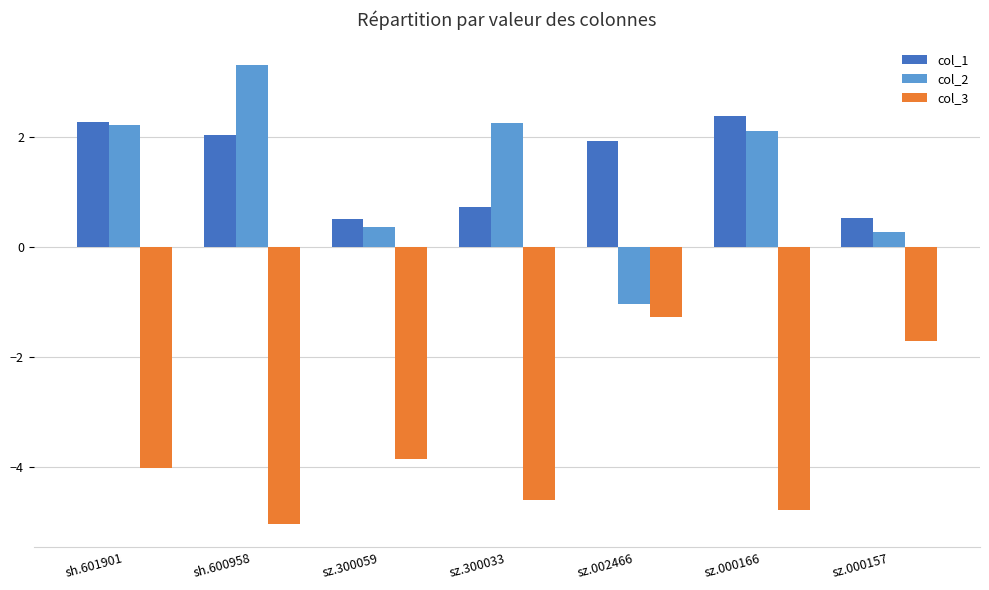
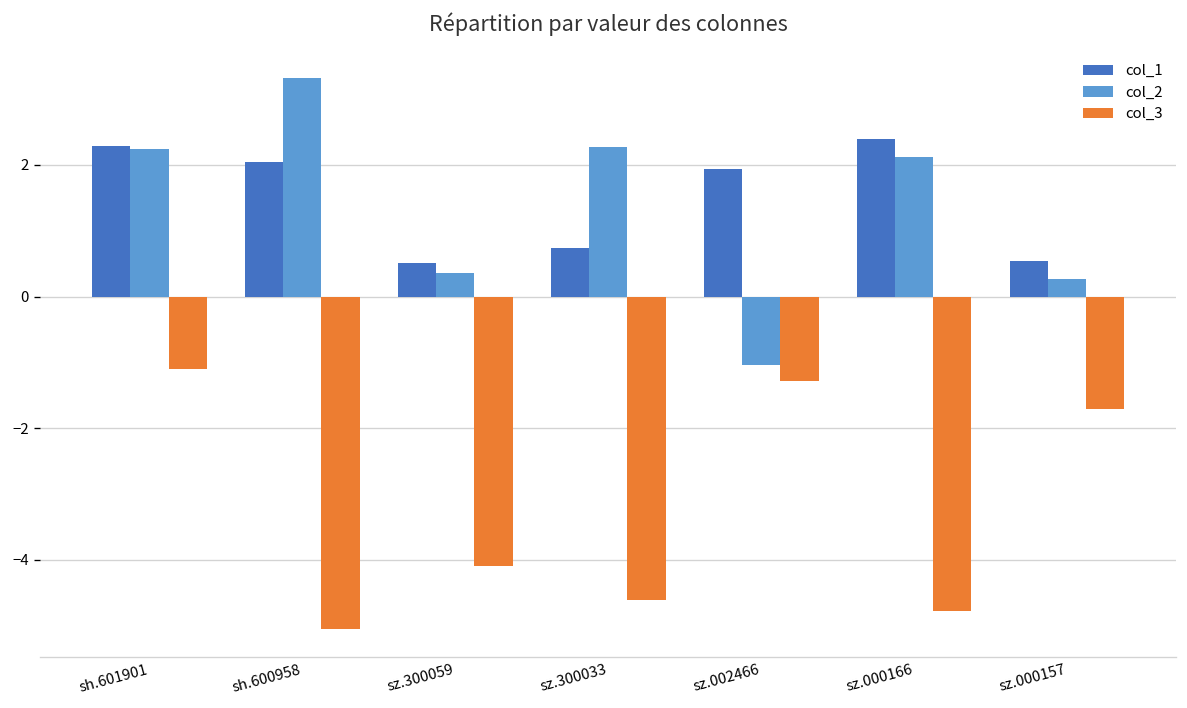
col_3, sh.601901: -4.0 -> -1.1
col_3, sz.300059: -3.9 -> -4.1
